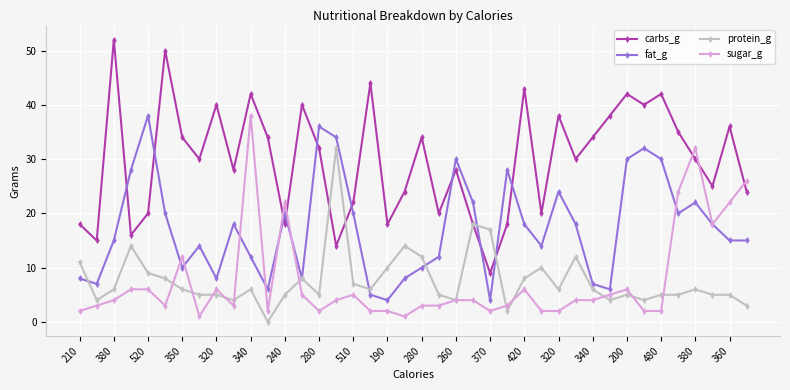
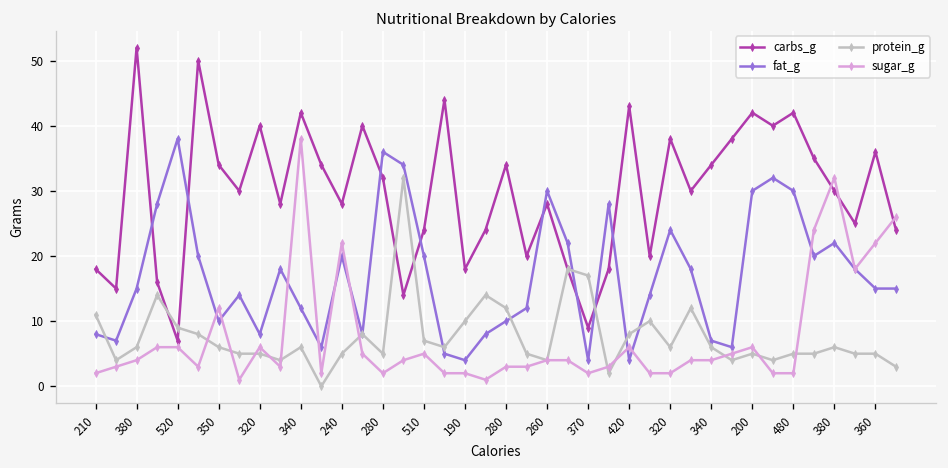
carbs_g, 520: 20 -> 7
carbs_g, 240: 18 -> 28
carbs_g, 510: 22 -> 24
fat_g, 420: 18 -> 4
